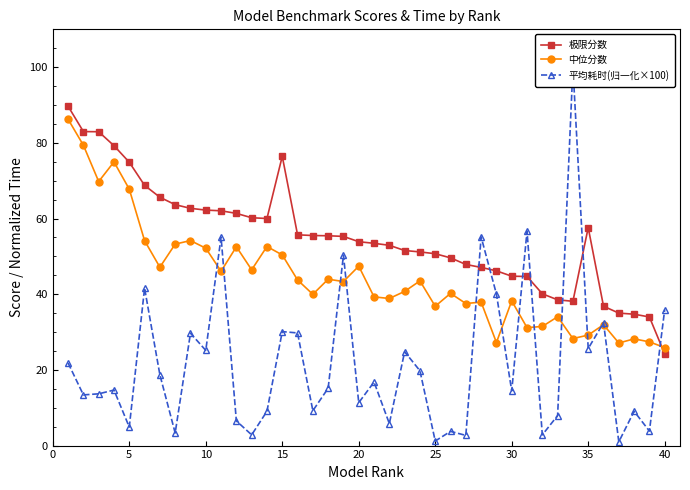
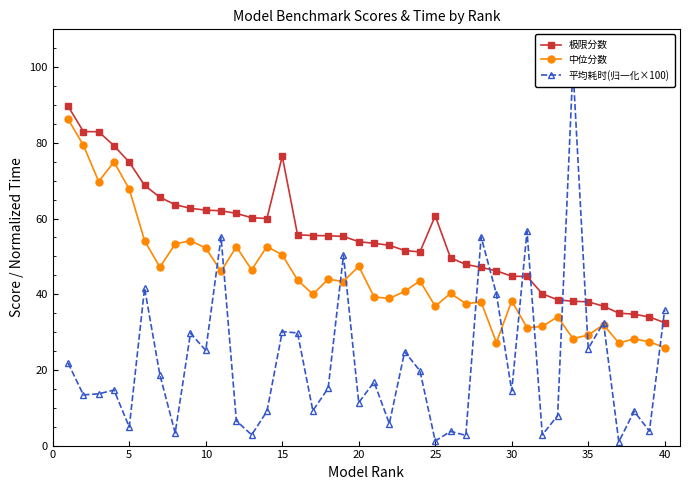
极限分数, 25: 51 -> 61
极限分数, 35: 58 -> 38
极限分数, 40: 24 -> 32
